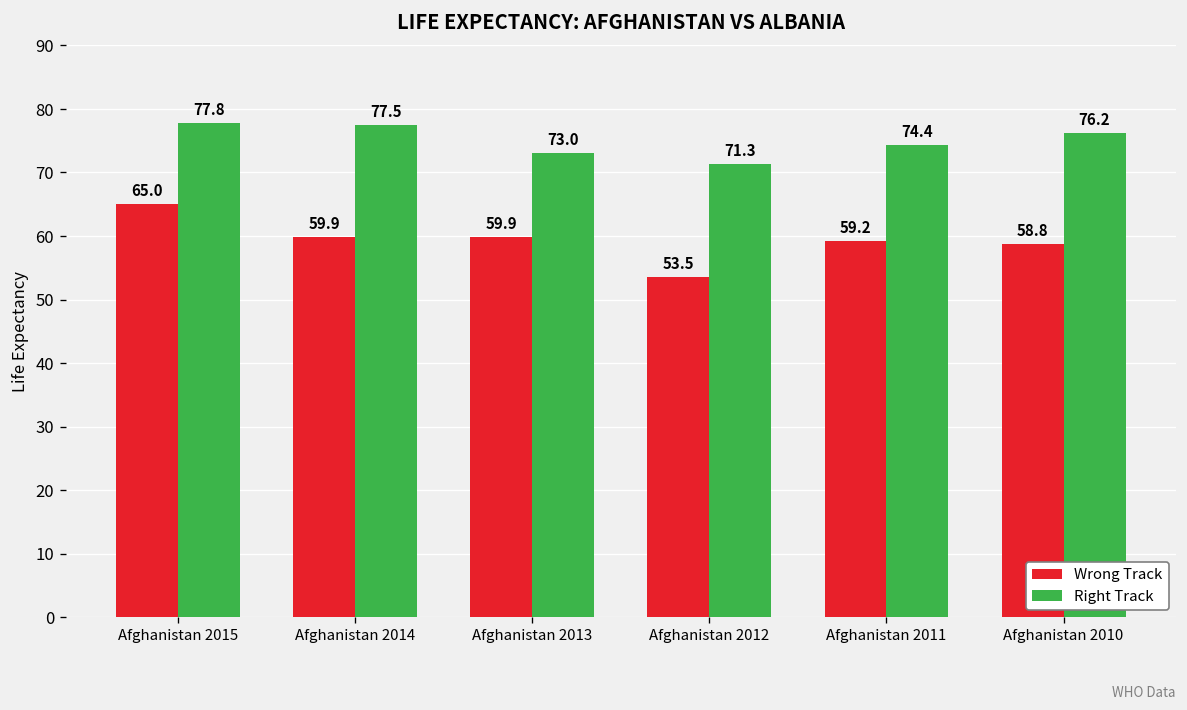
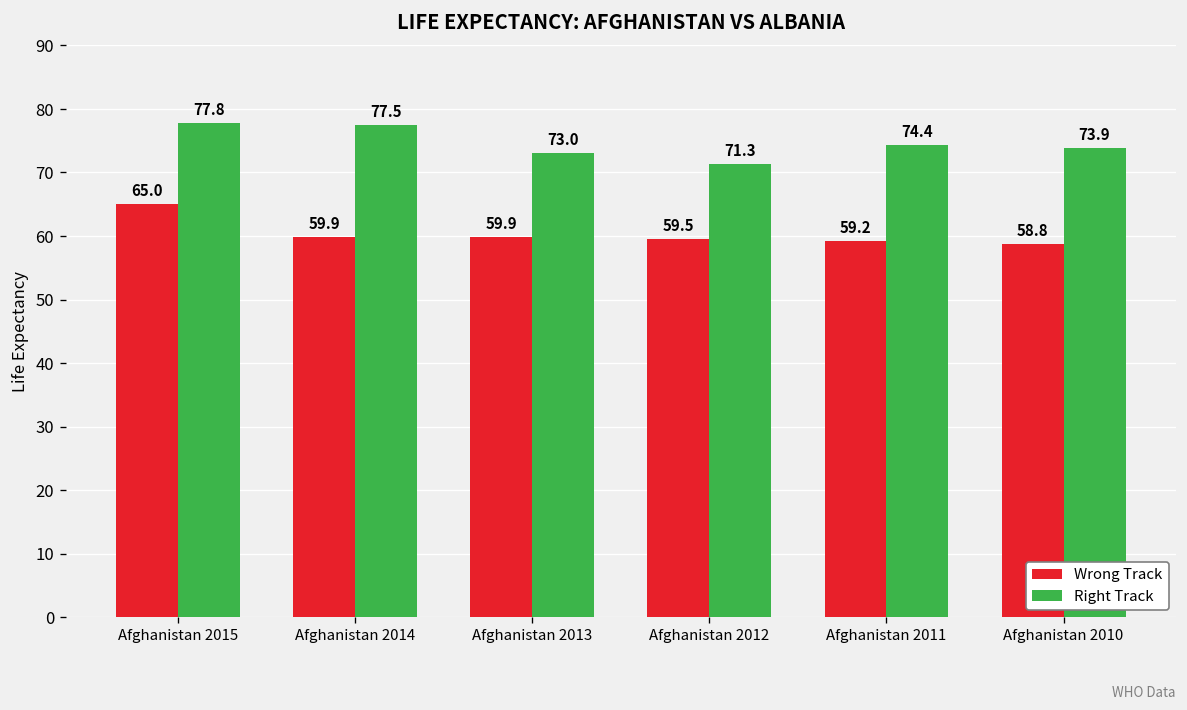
Wrong Track, Afghanistan 2012: 53.5 -> 59.5
Right Track, Afghanistan 2010: 76.2 -> 73.9
